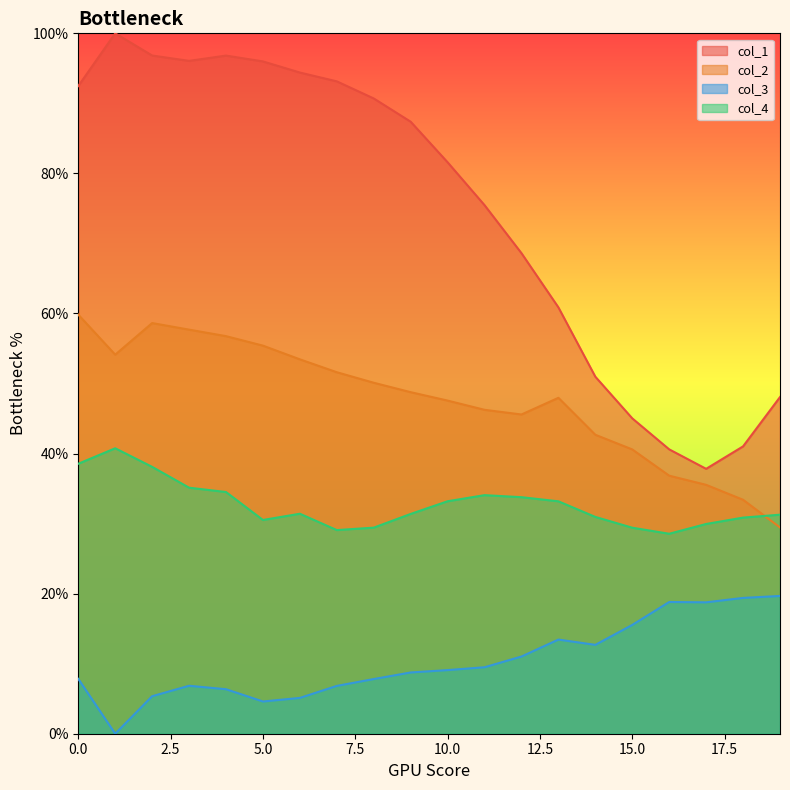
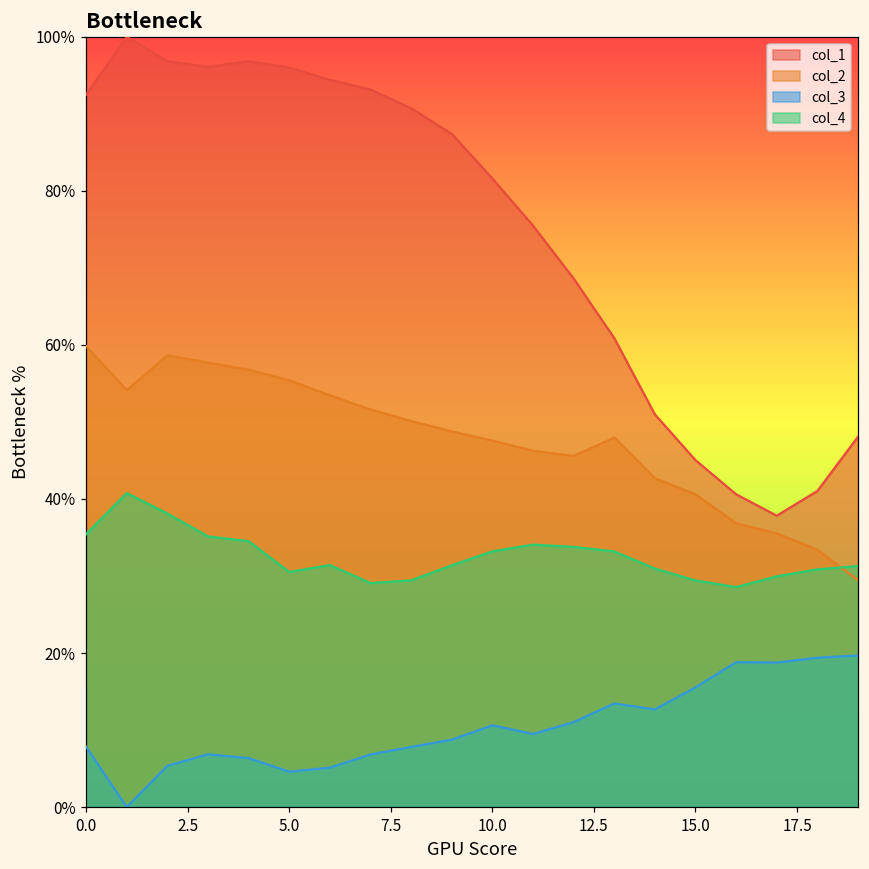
col_4, 0.0: 39% -> 35%
col_3, 10.0: 9% -> 11%
